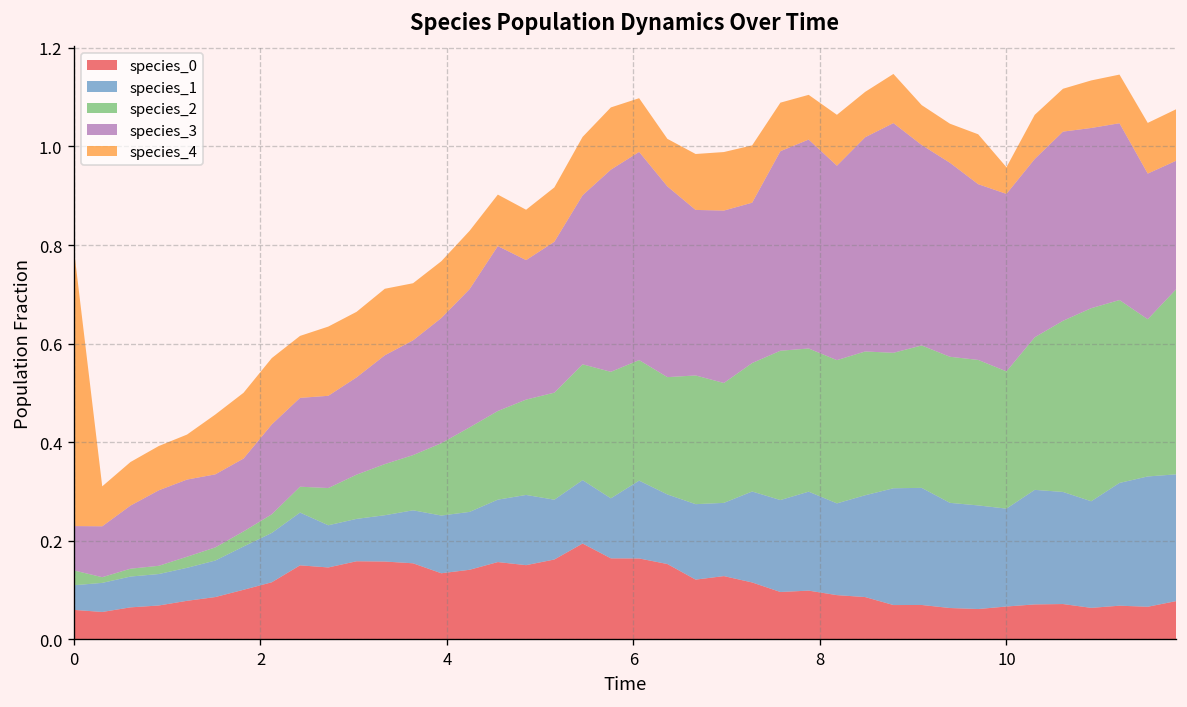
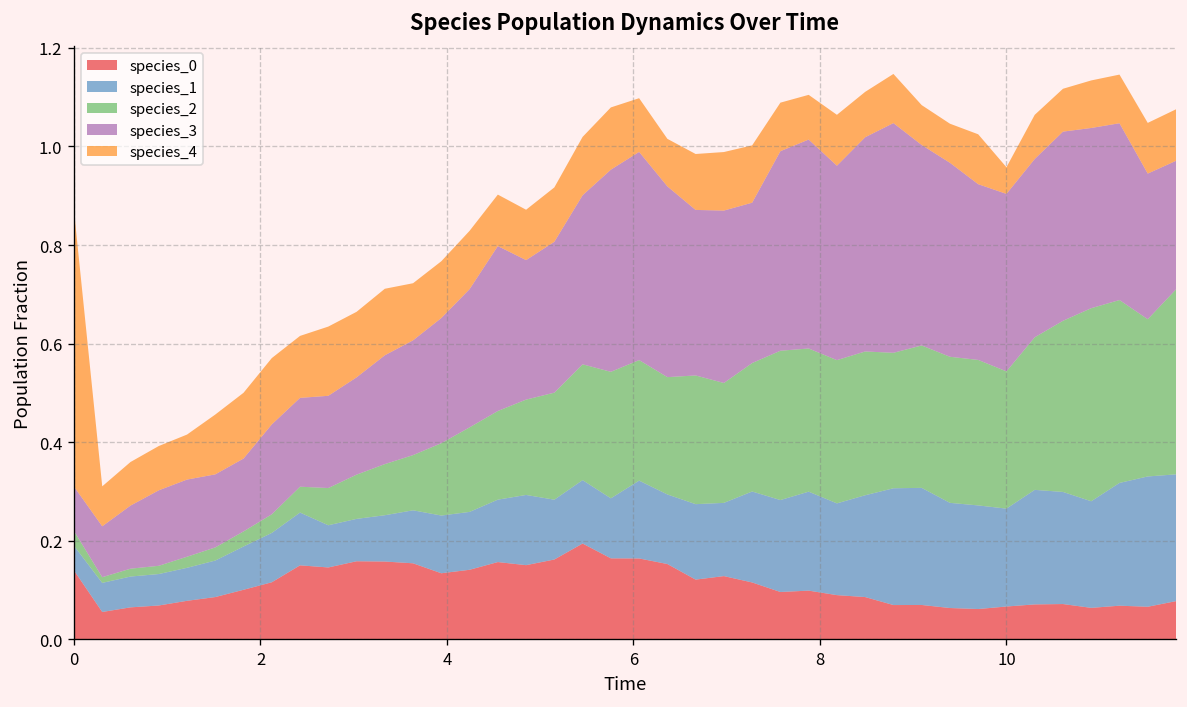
species_0, 0: 0.06 -> 0.14
